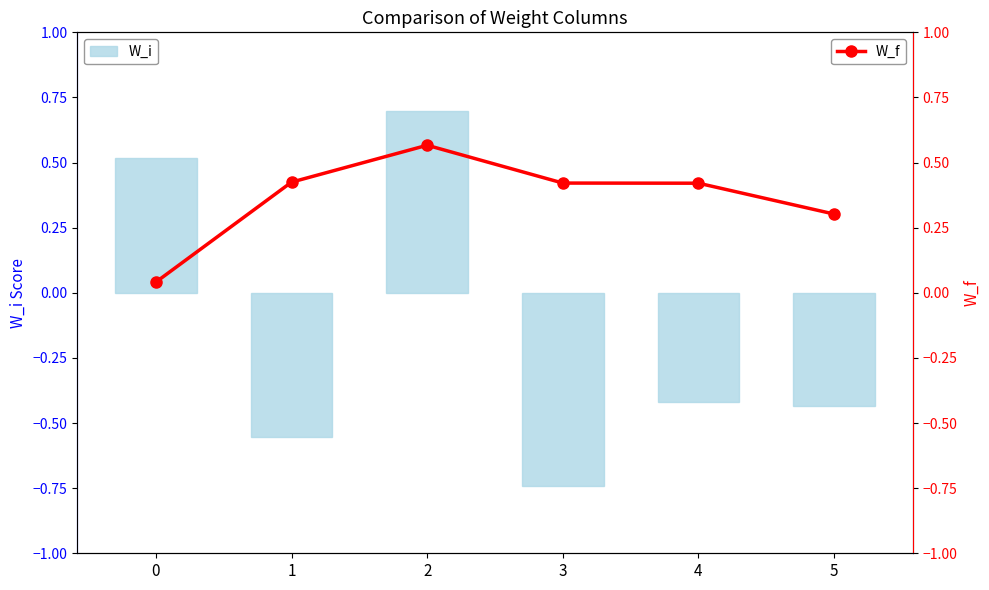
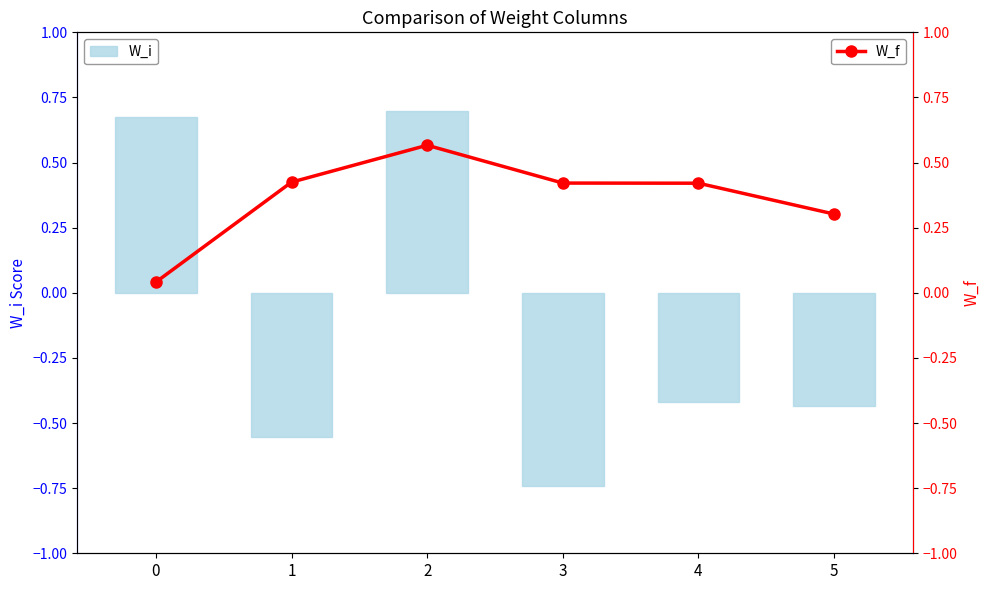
W_i, 0: 0.52 -> 0.68
